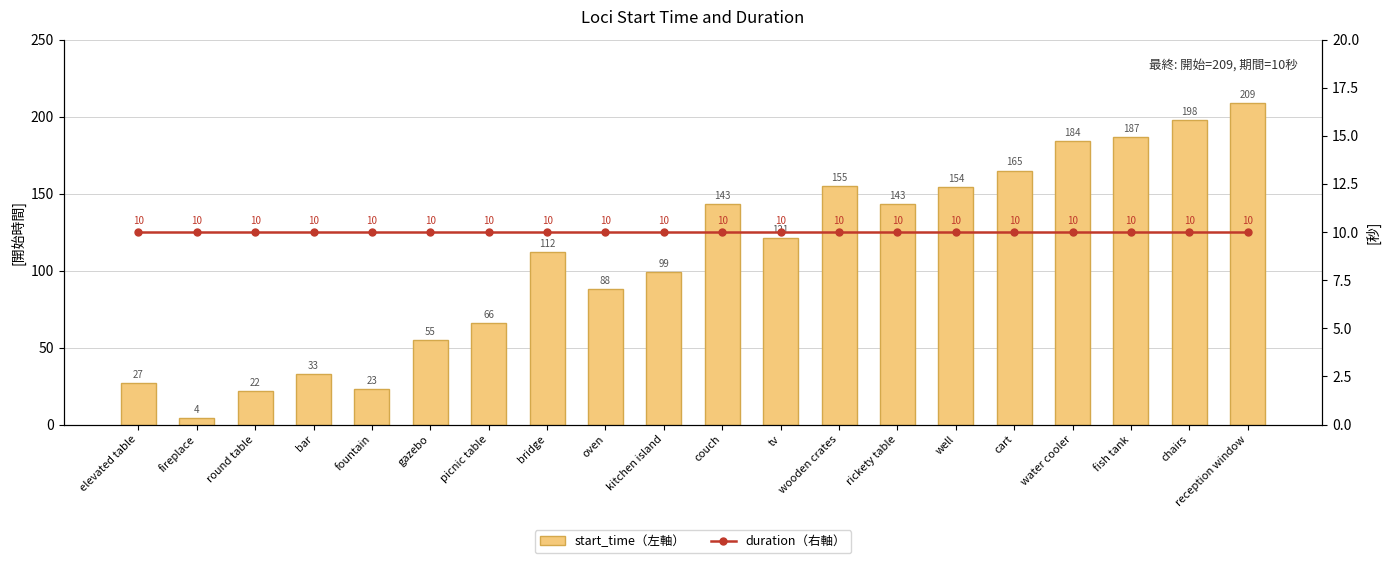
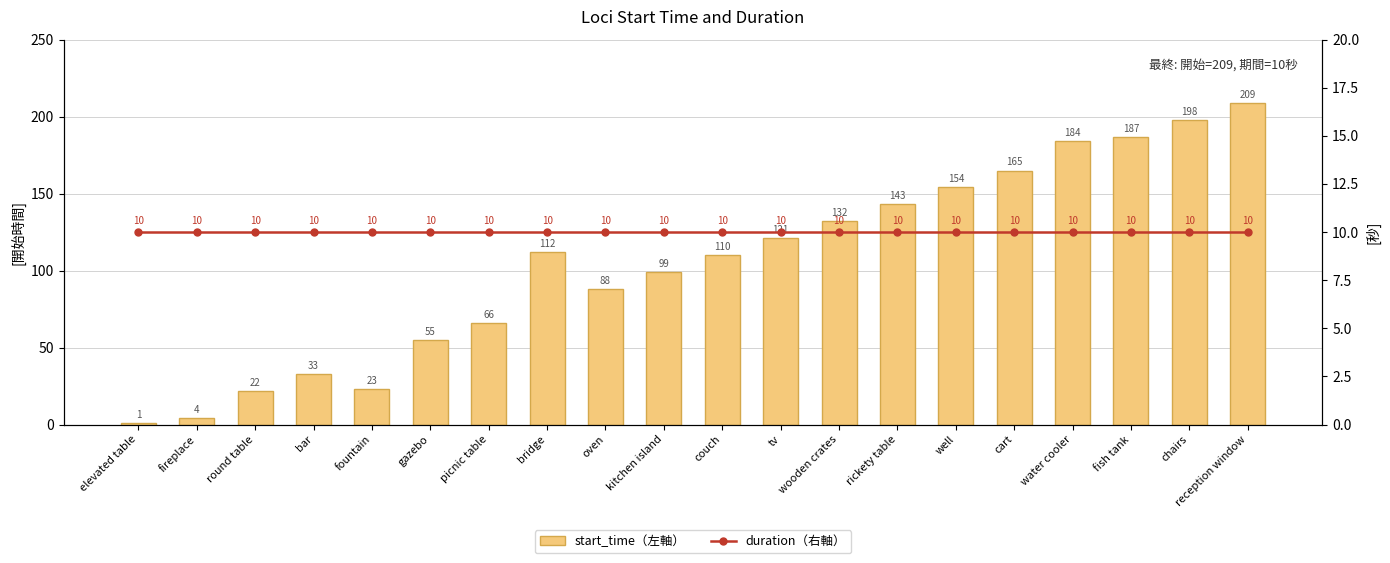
start_time（左軸）, elevated table: 27 -> 1
start_time（左軸）, couch: 143 -> 110
start_time（左軸）, wooden crates: 155 -> 132
